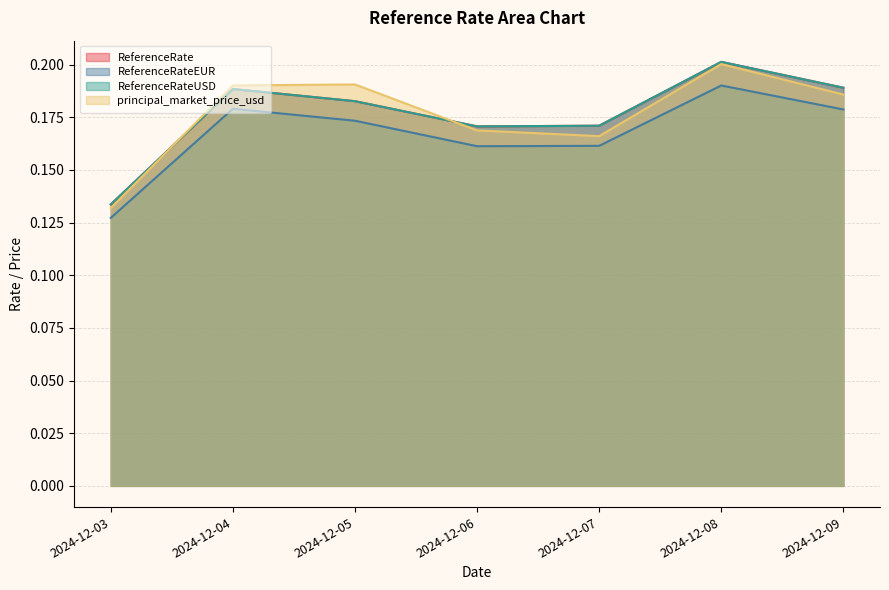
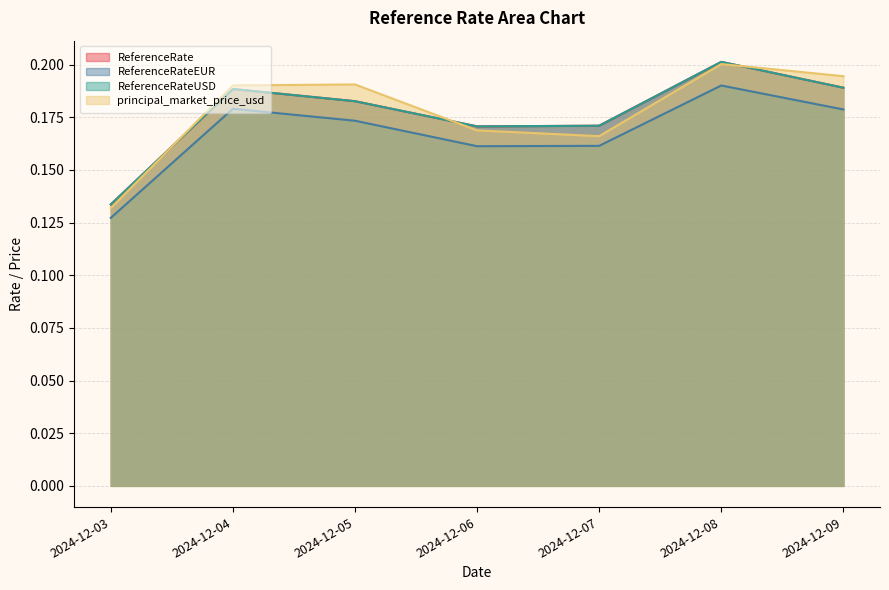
principal_market_price_usd, 2024-12-09: 0.186 -> 0.195
